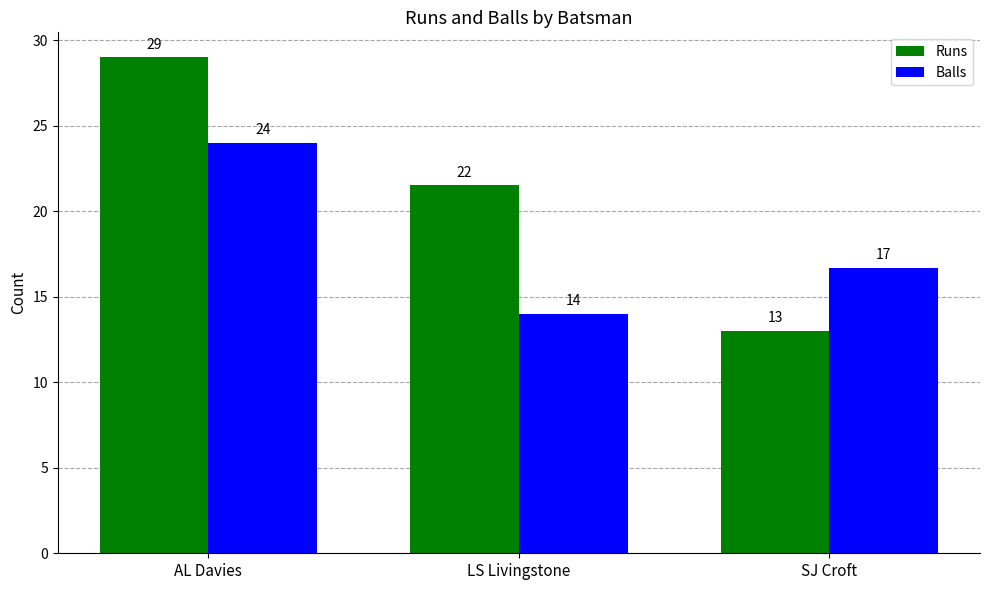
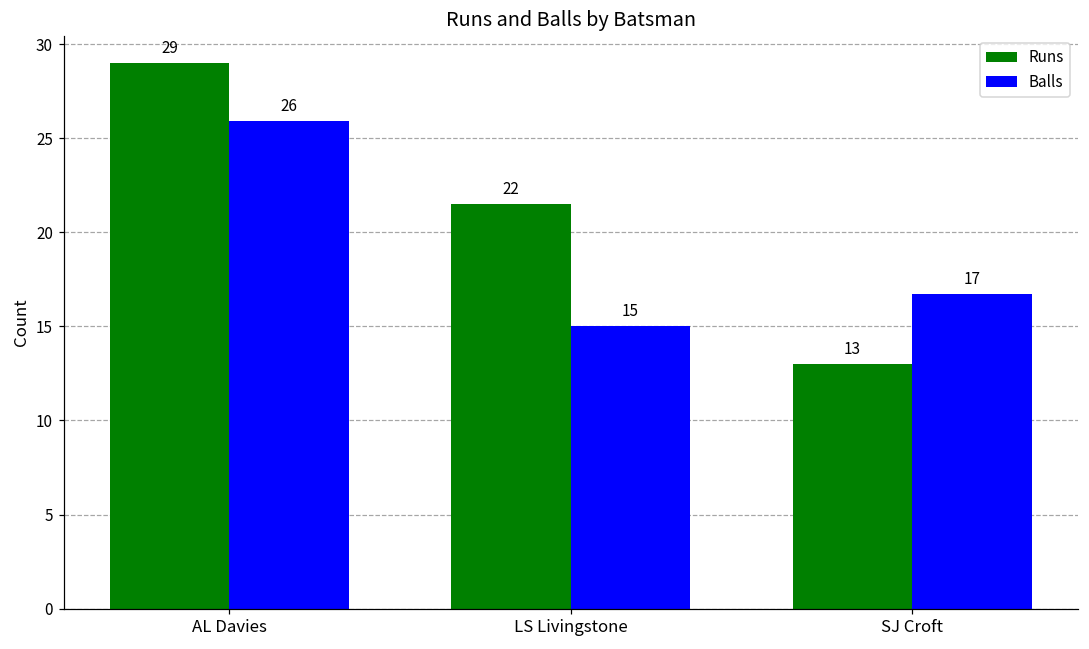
Balls, AL Davies: 24 -> 26
Balls, LS Livingstone: 14 -> 15
